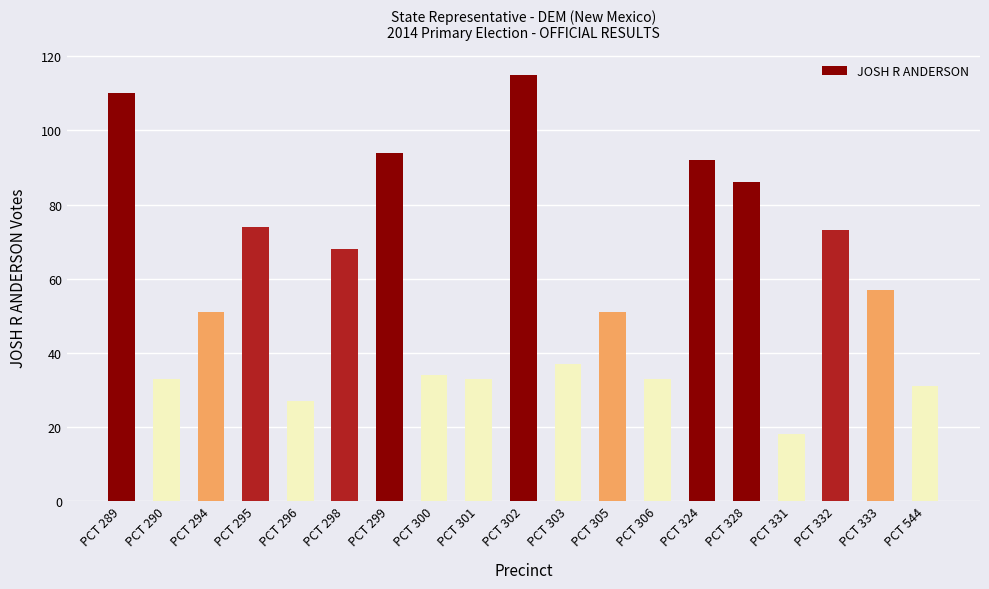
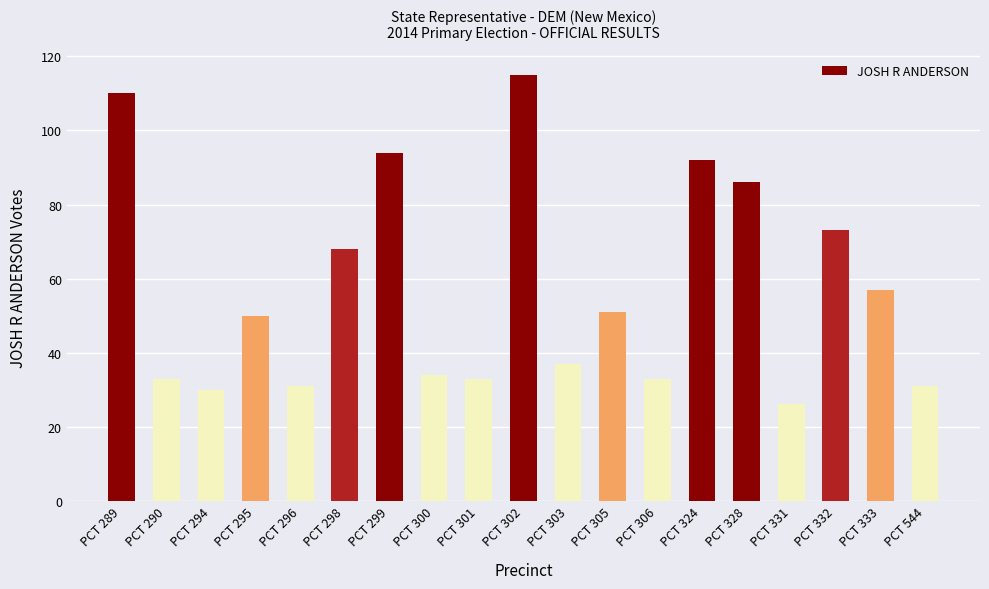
PCT 294: 51 -> 30
PCT 295: 74 -> 50
PCT 296: 27 -> 31
PCT 331: 18 -> 26
